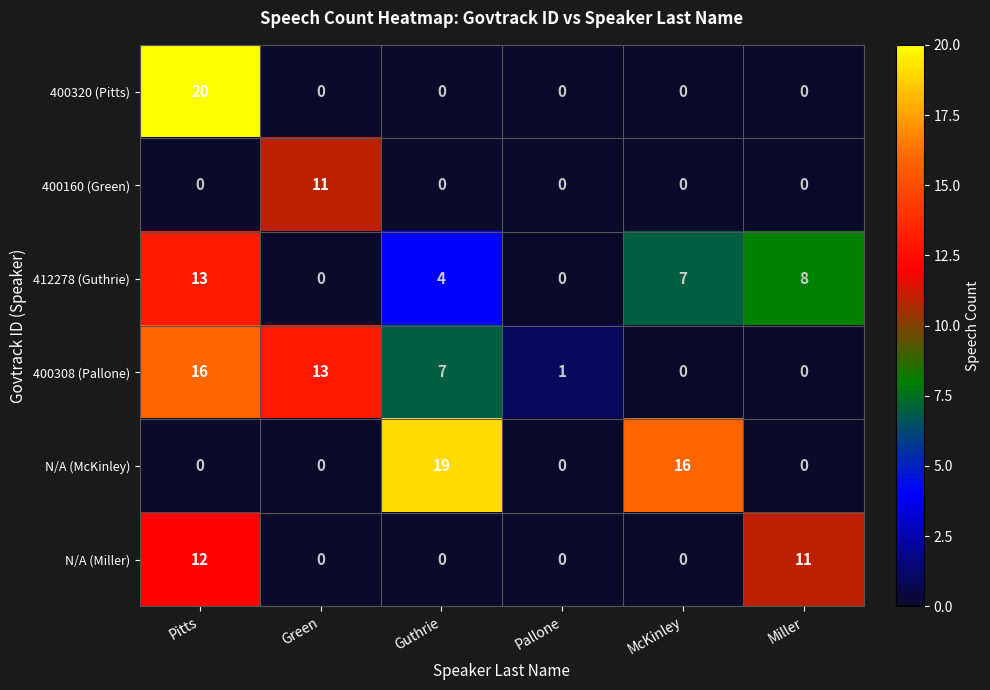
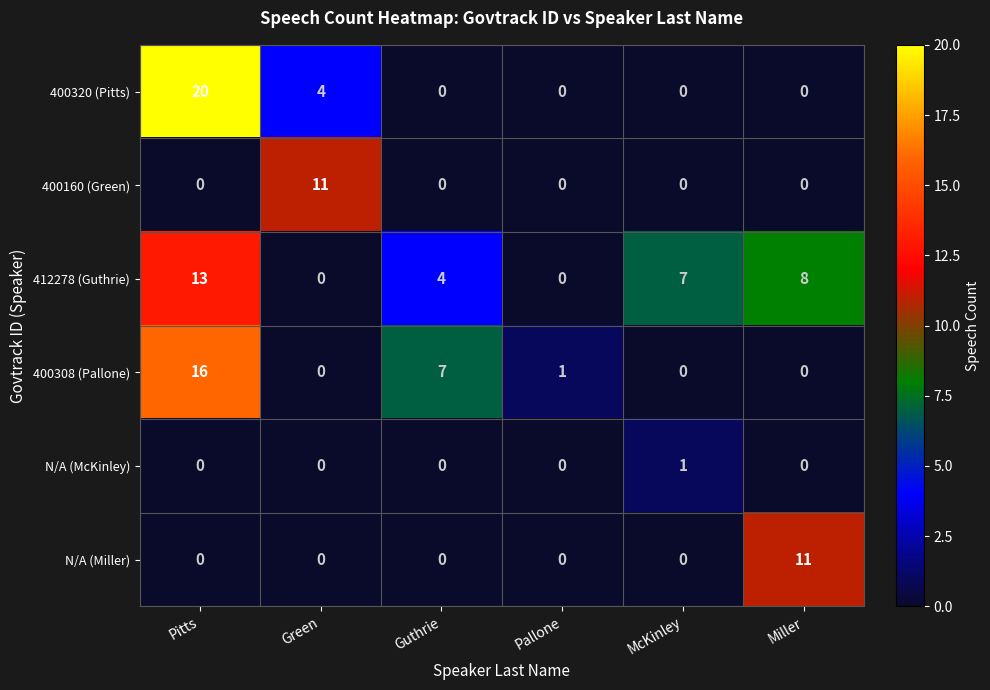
400320 (Pitts), Green: 0 -> 4
400308 (Pallone), Green: 13 -> 0
N/A (McKinley), Guthrie: 19 -> 0
N/A (McKinley), McKinley: 16 -> 1
N/A (Miller), Pitts: 12 -> 0
